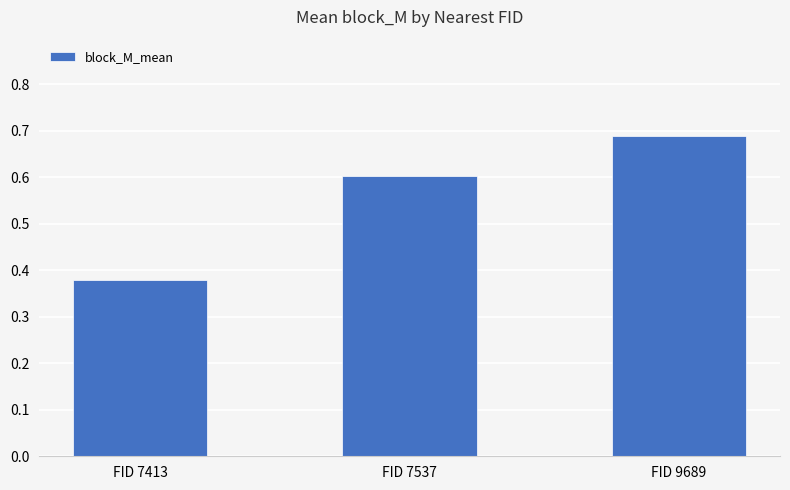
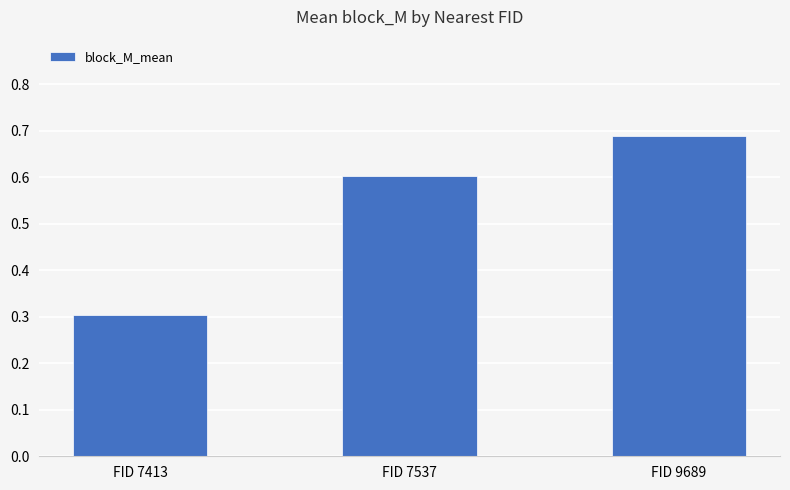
FID 7413: 0.38 -> 0.30
